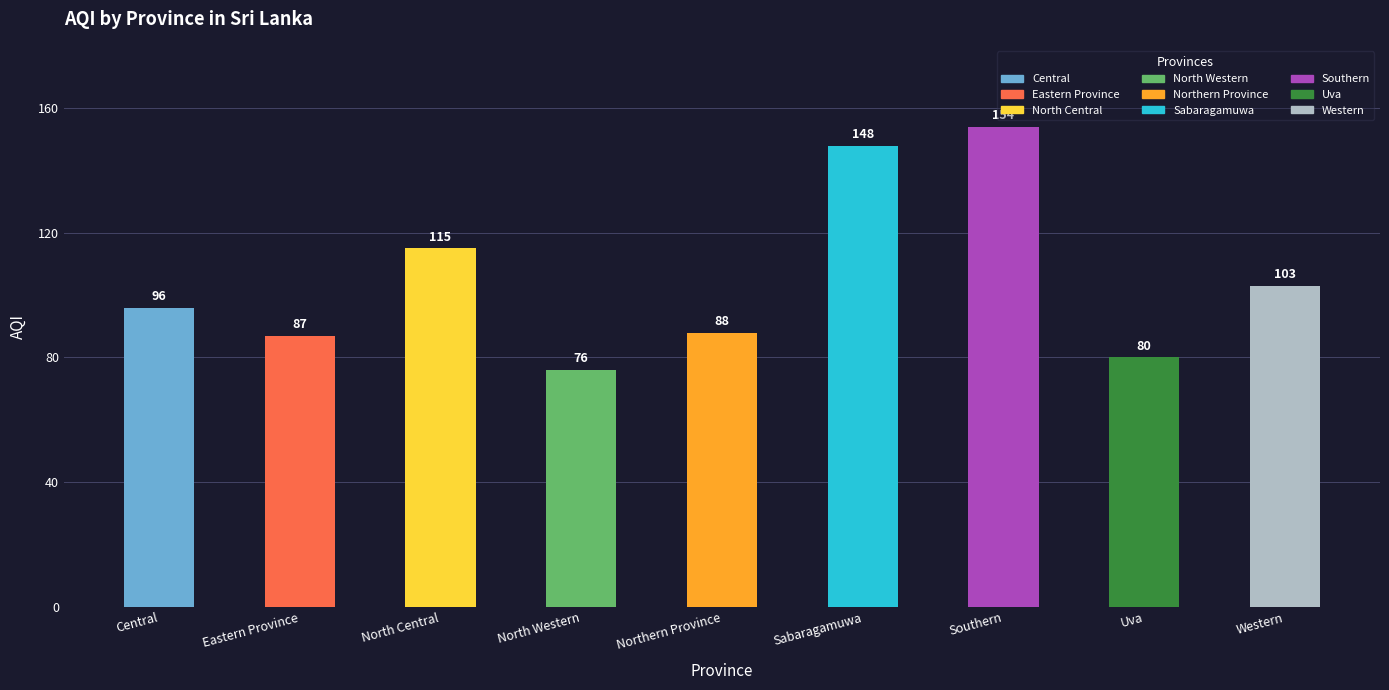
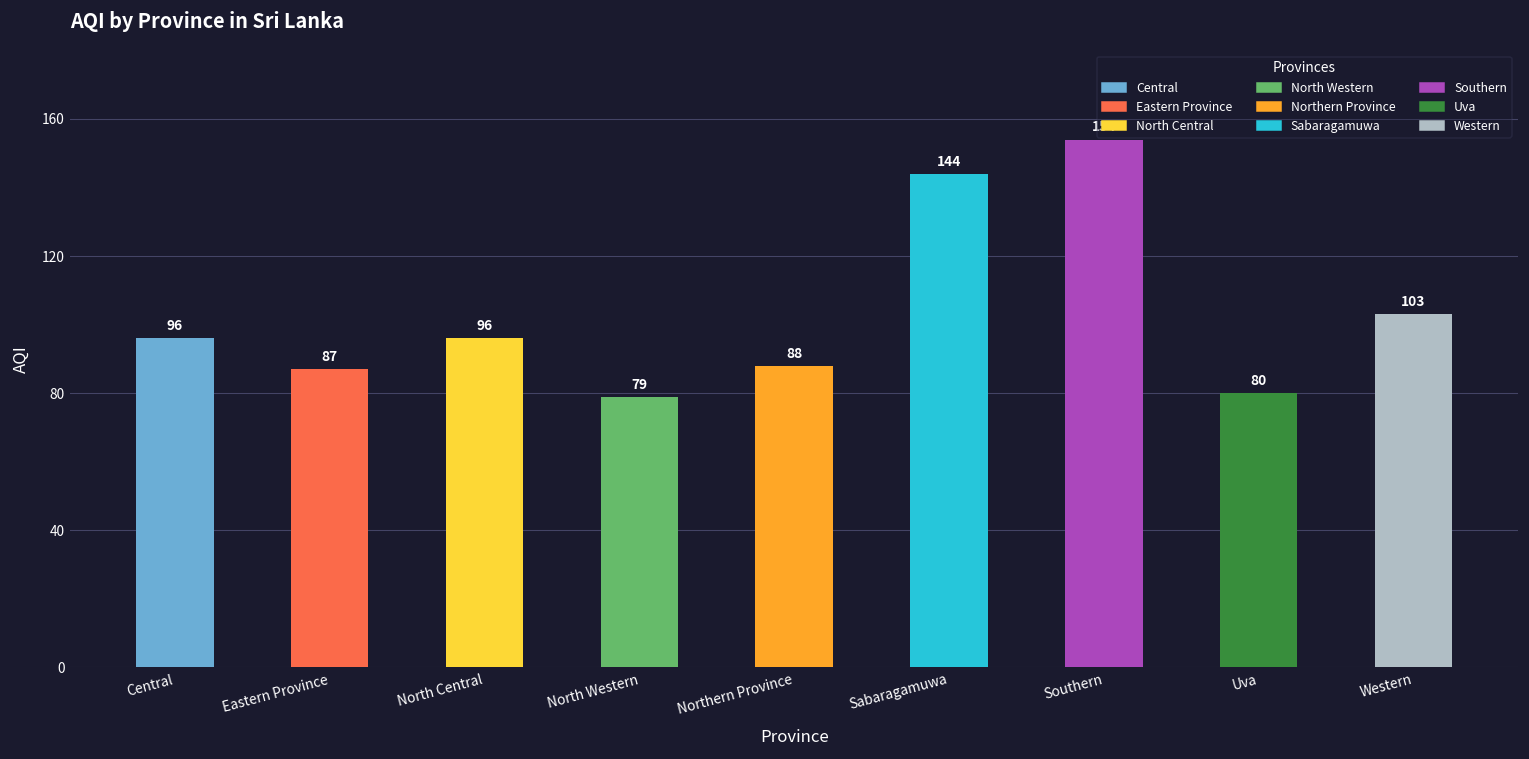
North Central: 115 -> 96
North Western: 76 -> 79
Sabaragamuwa: 148 -> 144
